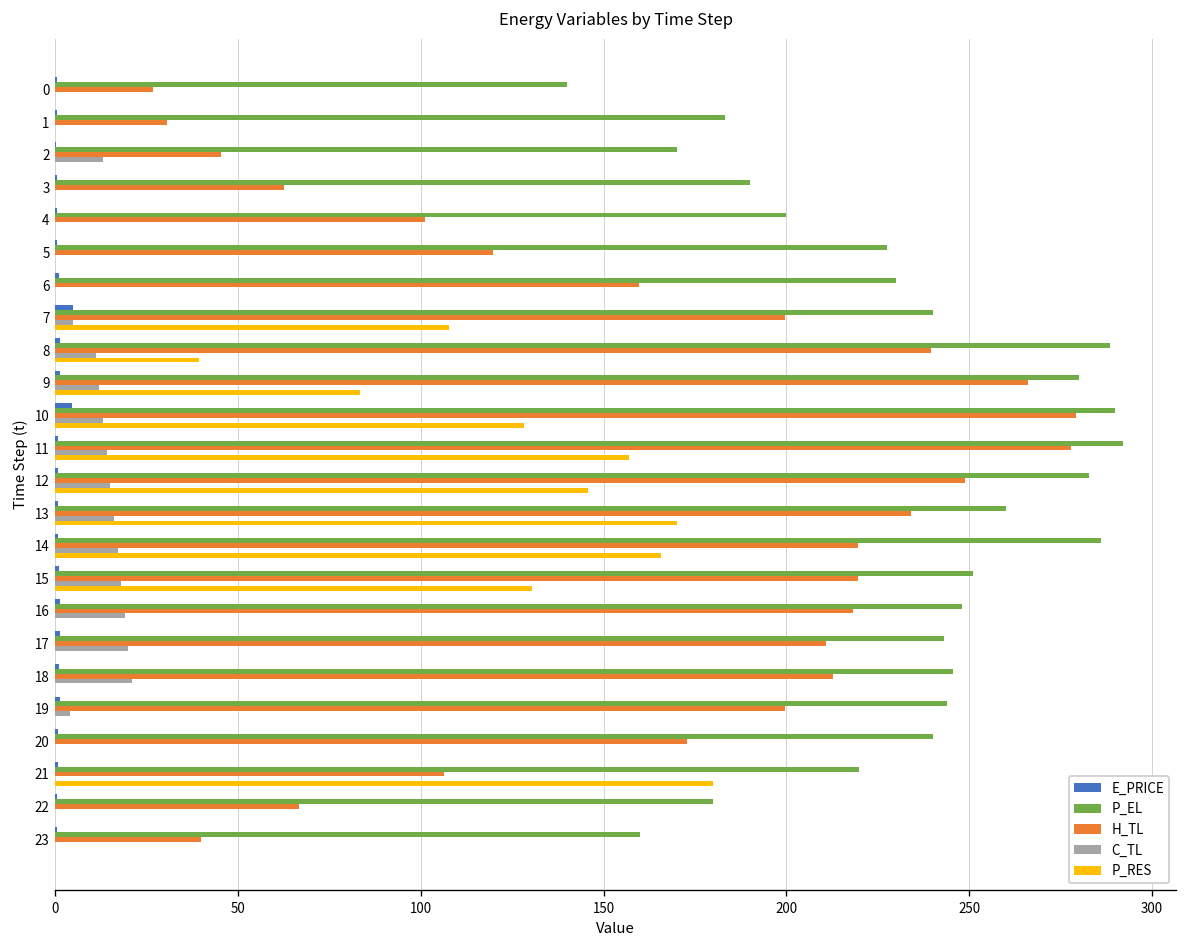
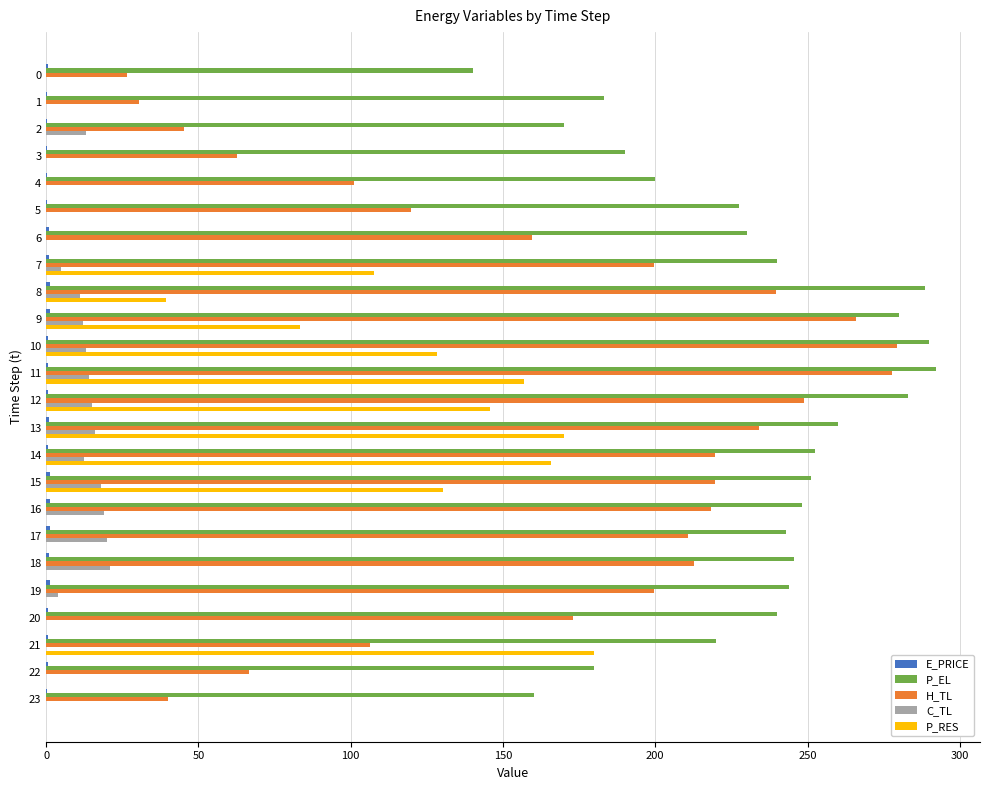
E_PRICE, 7: 5 -> 1
E_PRICE, 10: 5 -> 1
P_EL, 14: 286 -> 252
C_TL, 14: 17 -> 13
